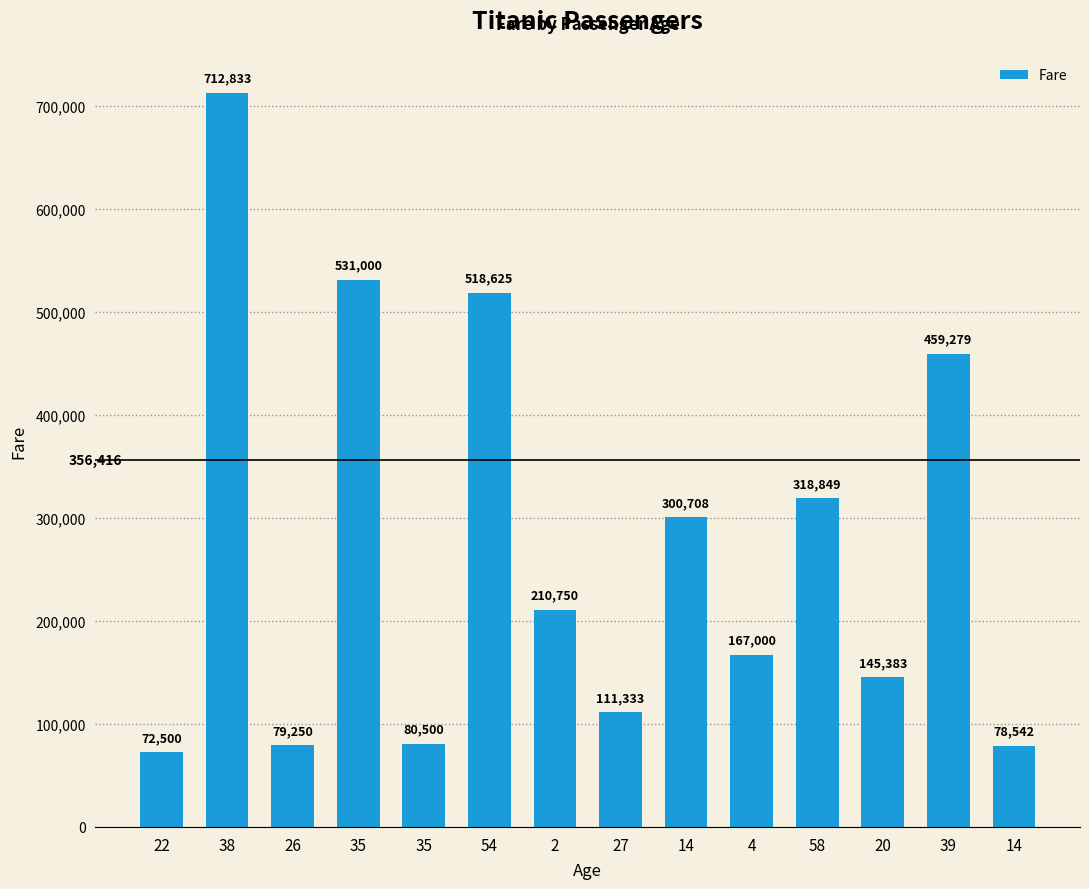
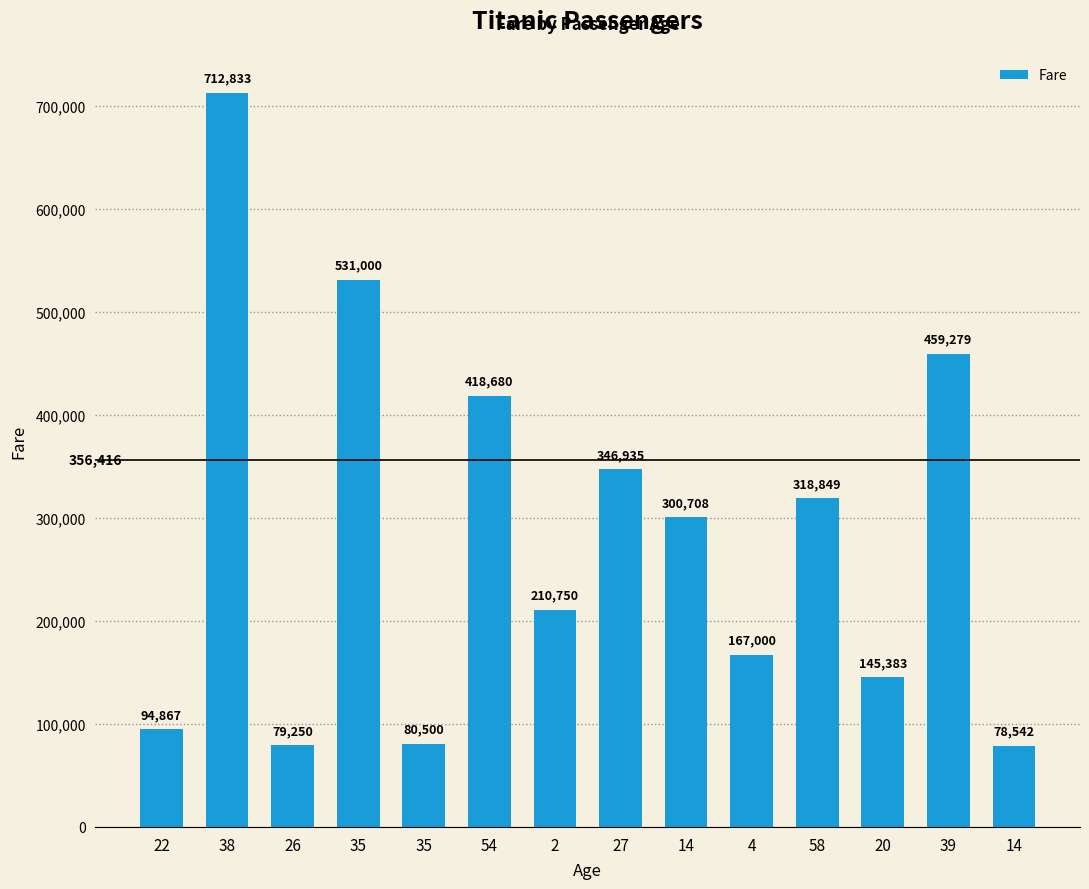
22: 72,500 -> 94,867
54: 518,625 -> 418,680
27: 111,333 -> 346,935
